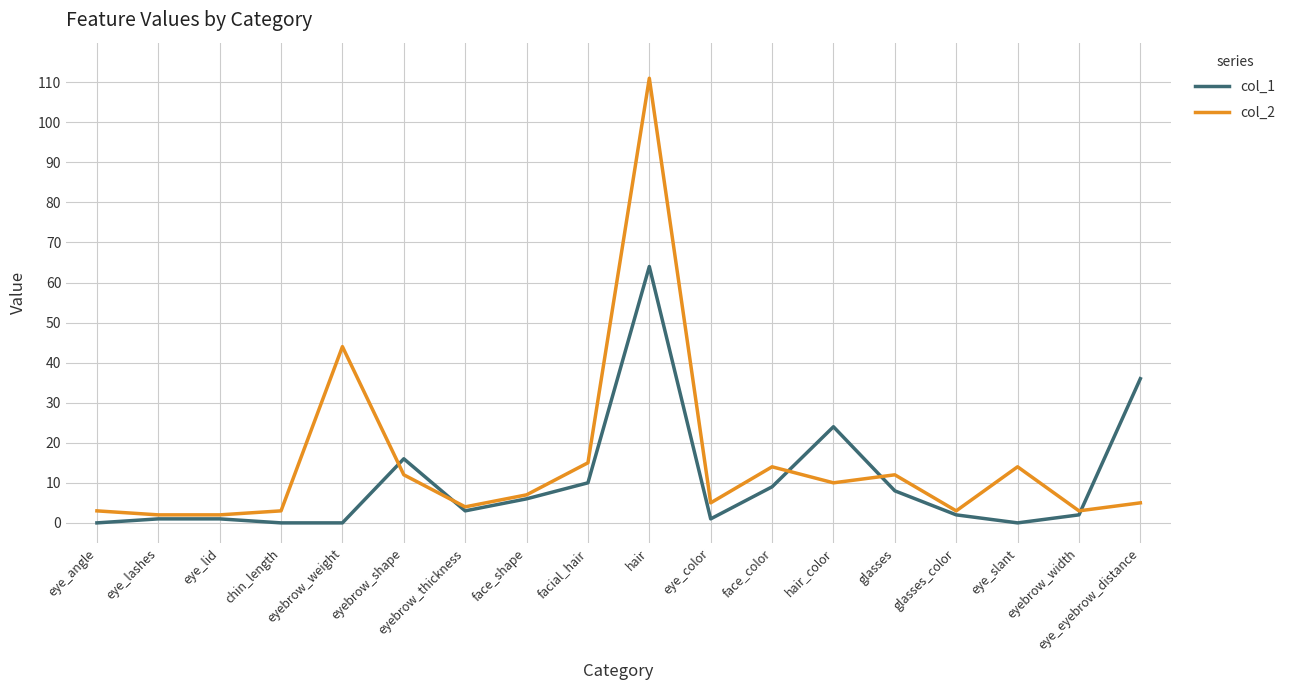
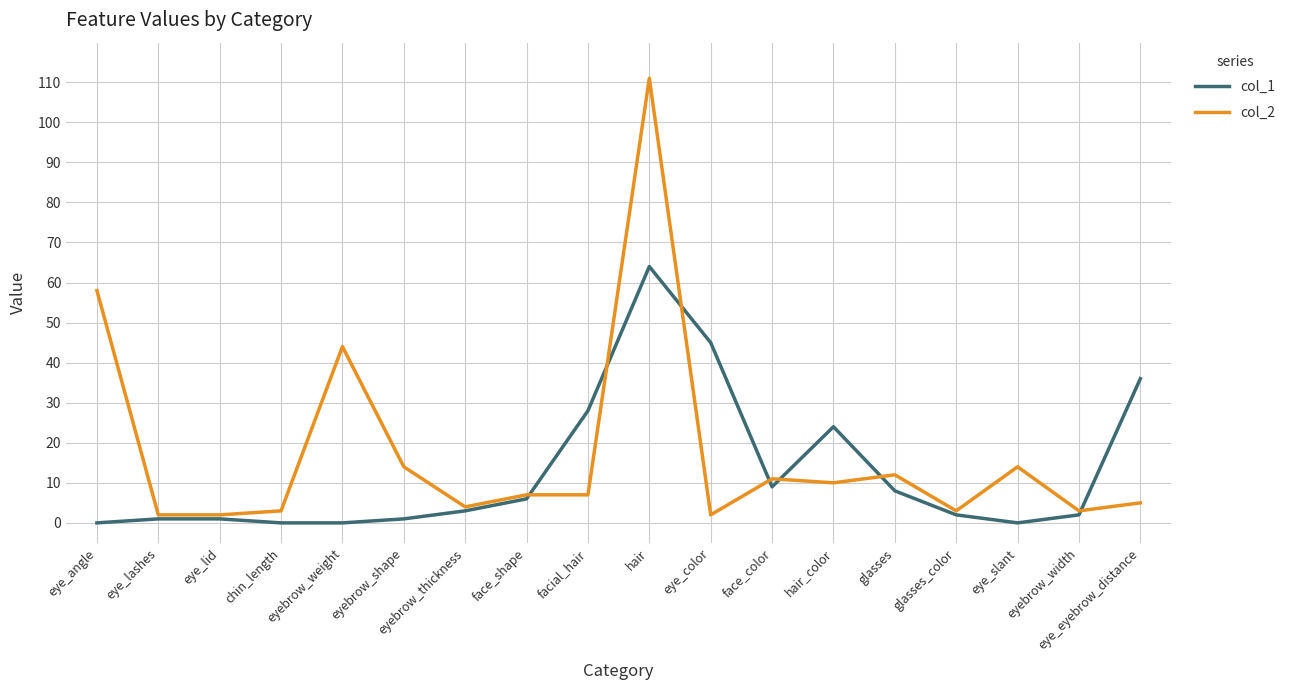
col_2, eye_angle: 3 -> 58
col_1, eyebrow_shape: 16 -> 1
col_2, eyebrow_shape: 12 -> 14
col_1, facial_hair: 10 -> 28
col_2, facial_hair: 15 -> 7
col_1, eye_color: 1 -> 45
col_2, eye_color: 5 -> 2
col_2, face_color: 14 -> 11
